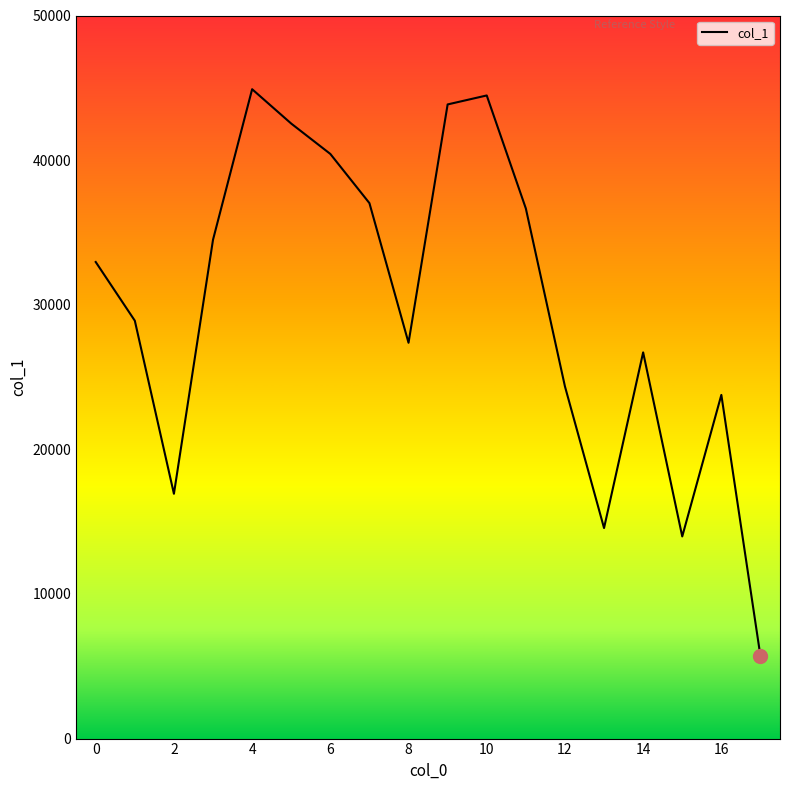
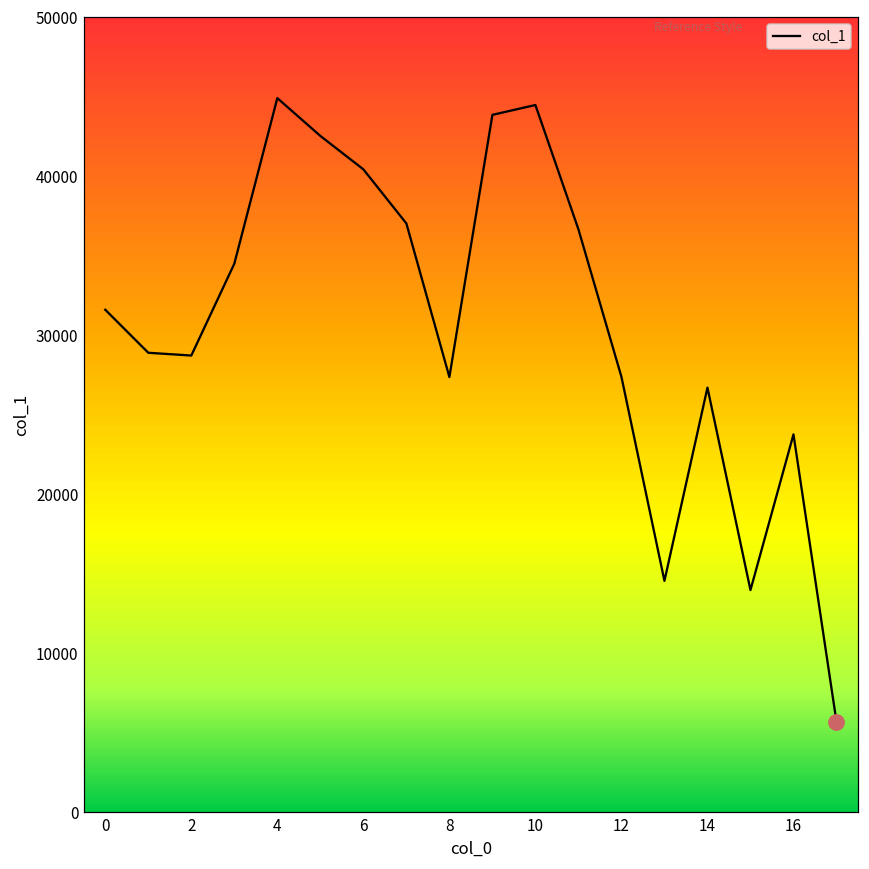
col_1, 0: 33000 -> 31600
col_1, 2: 16900 -> 28700
col_1, 12: 24400 -> 27400
